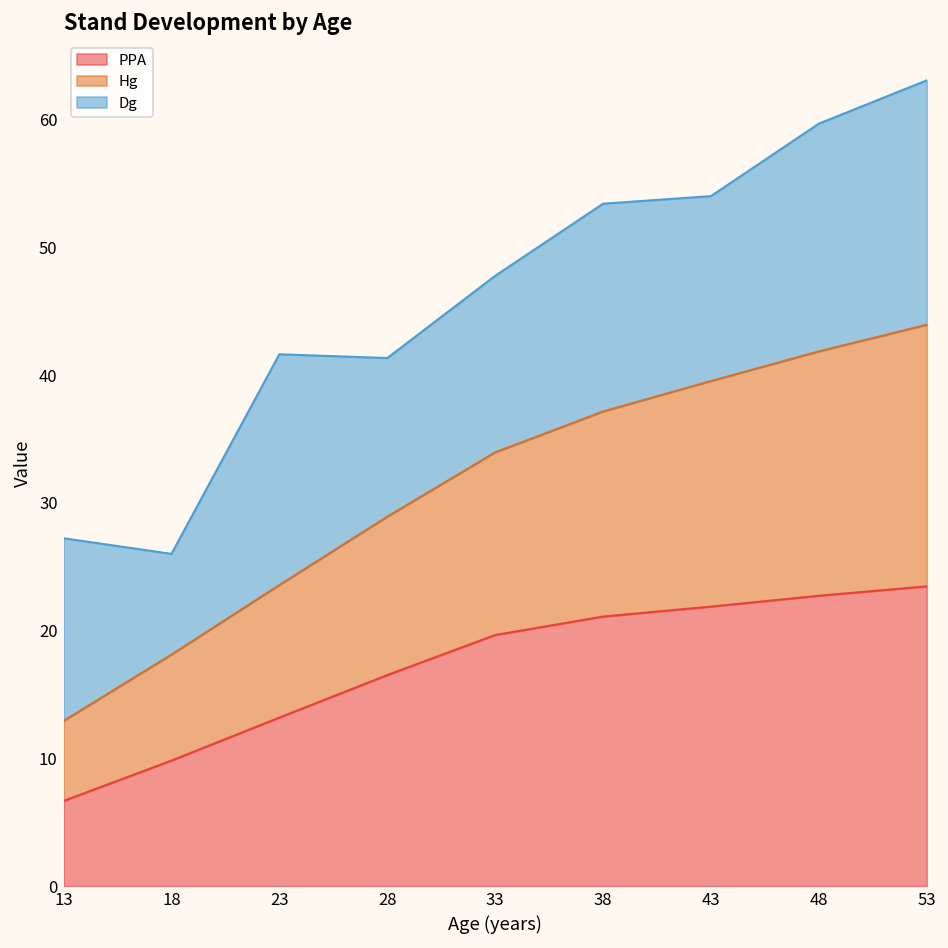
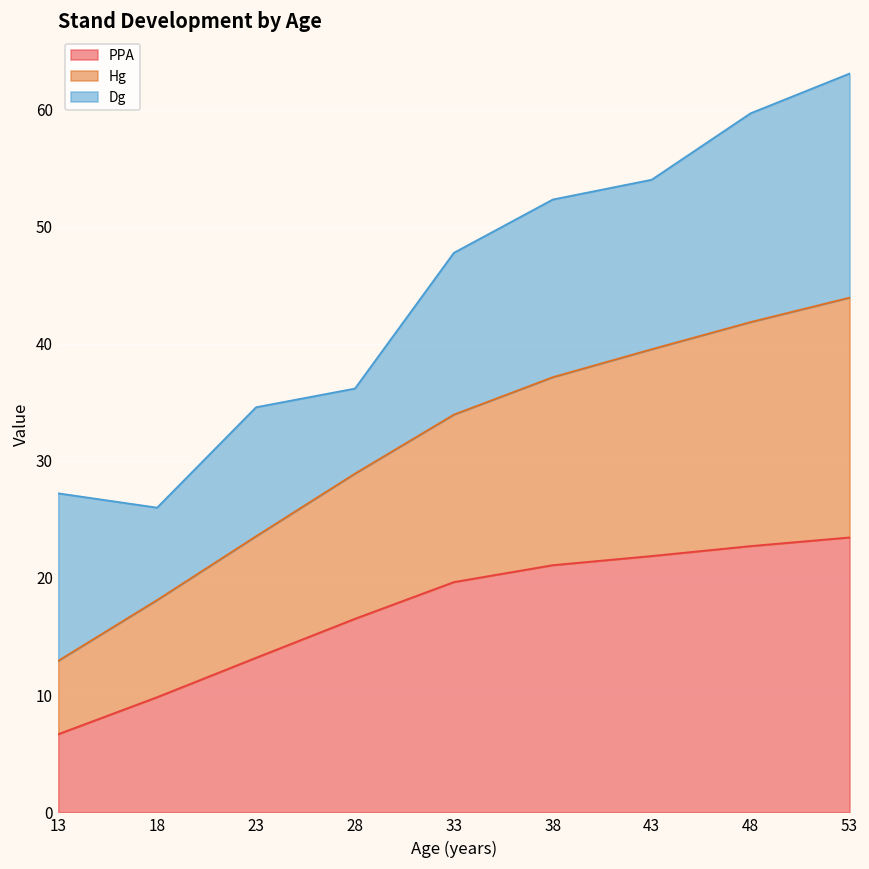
Dg, 23: 18.1 -> 11.0
Dg, 28: 12.4 -> 7.3
Dg, 38: 16.3 -> 15.2
